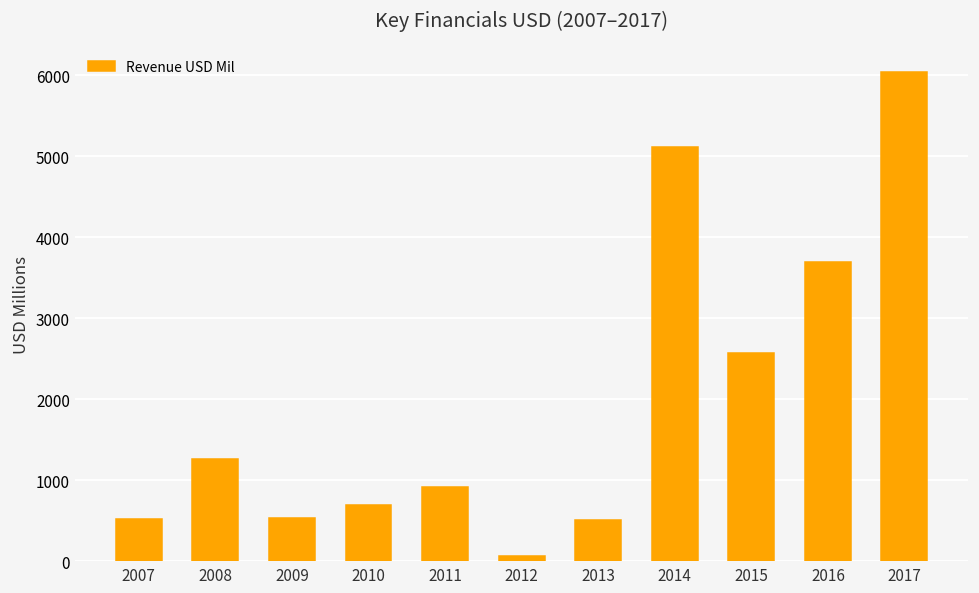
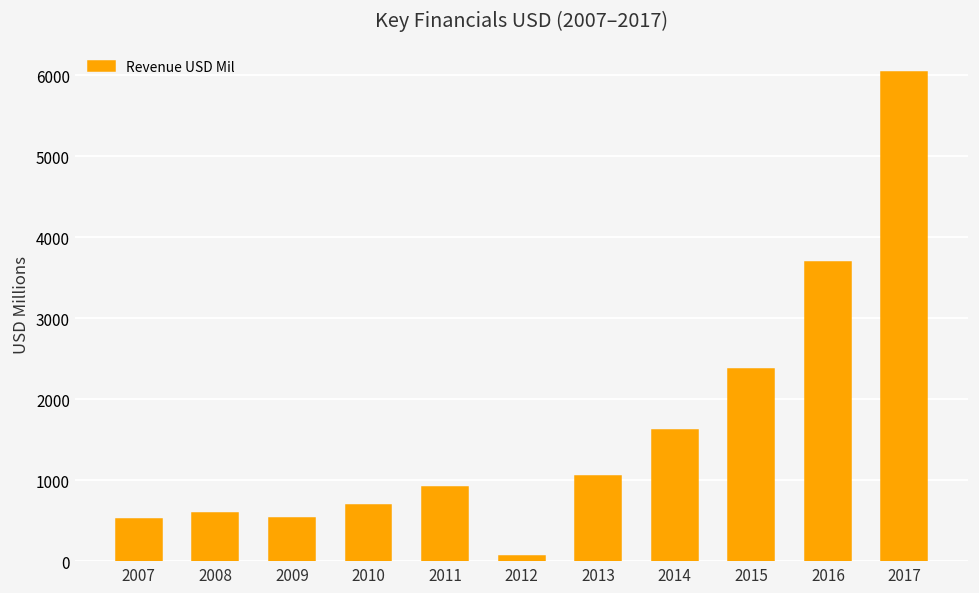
2008: 1300 -> 600
2013: 500 -> 1100
2014: 5100 -> 1600
2015: 2600 -> 2400
